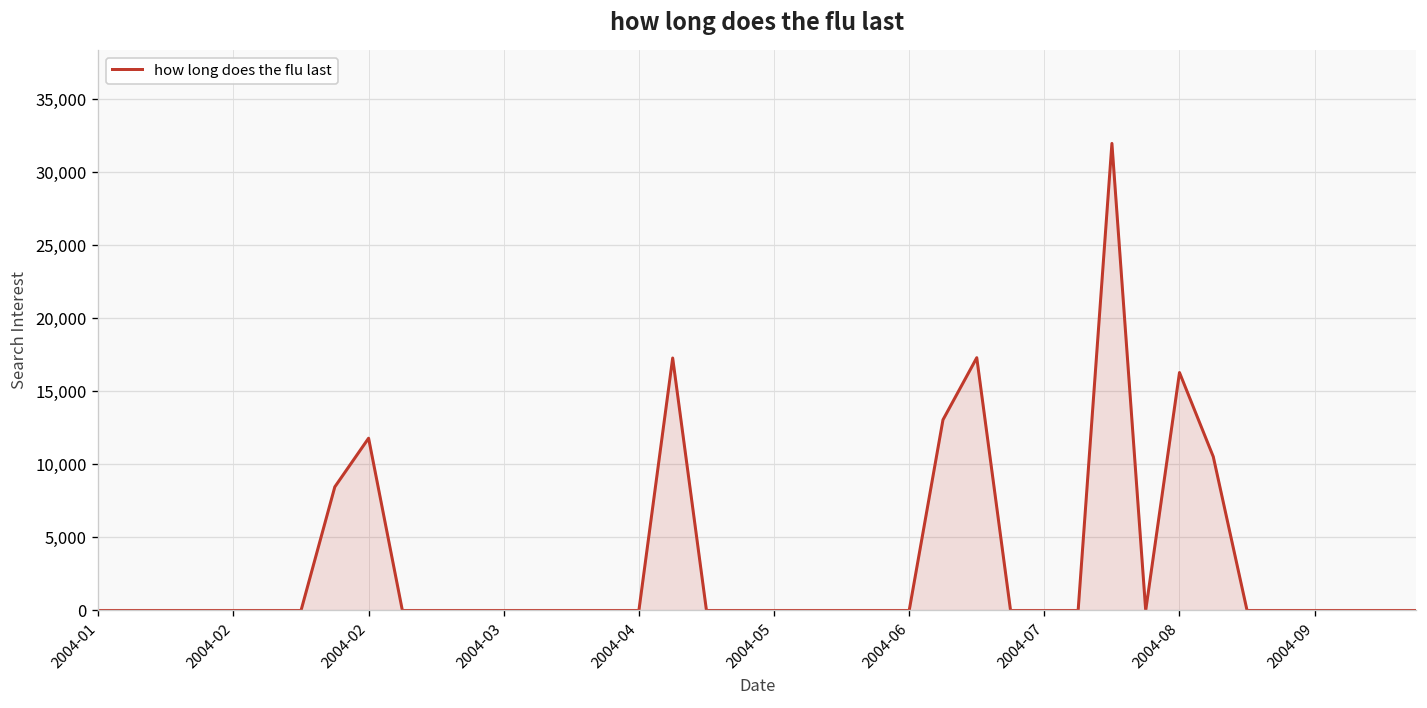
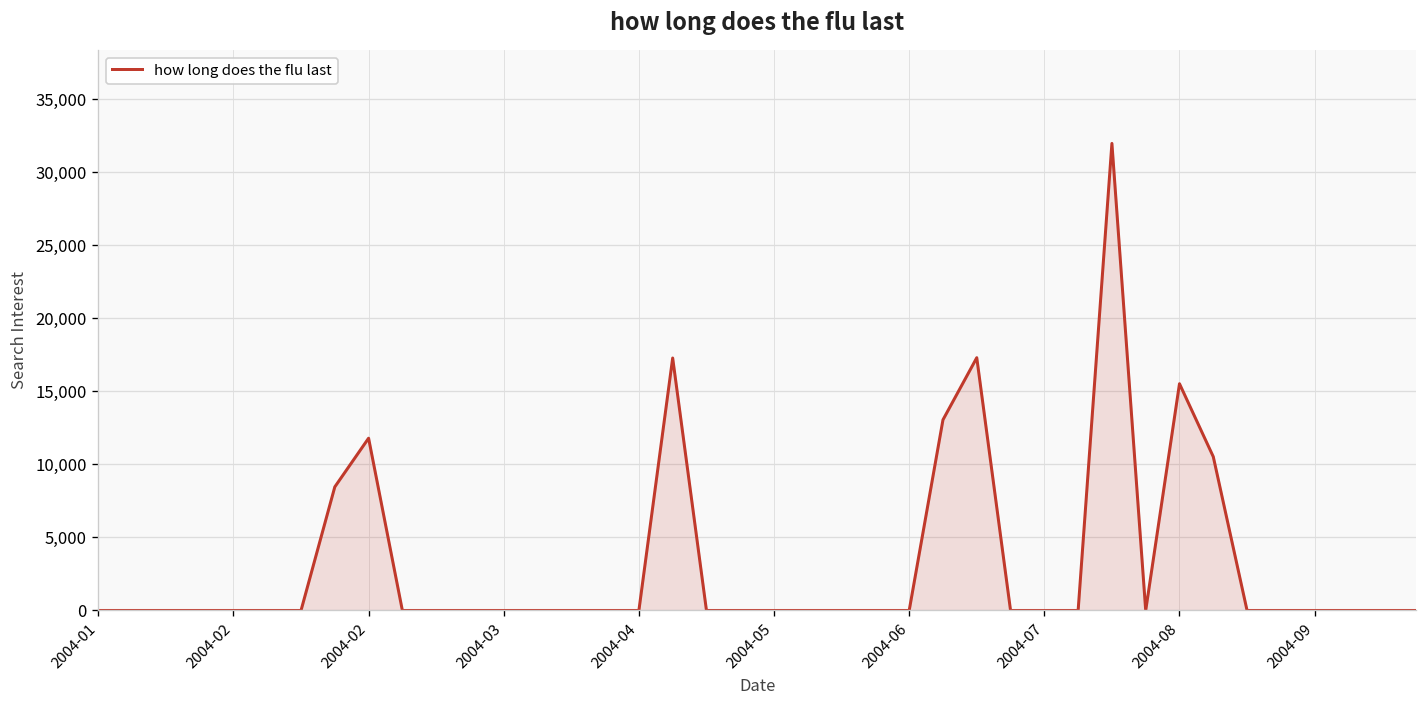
2004-08: 16,300 -> 15,500
